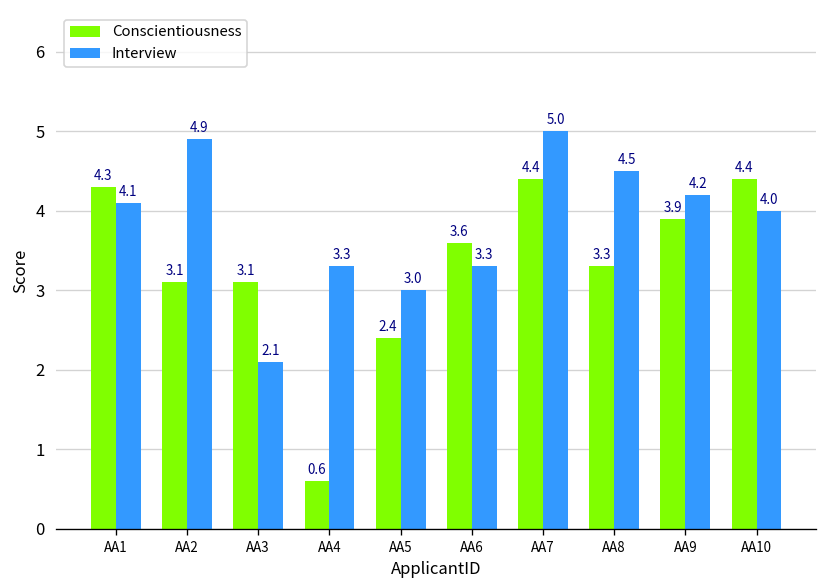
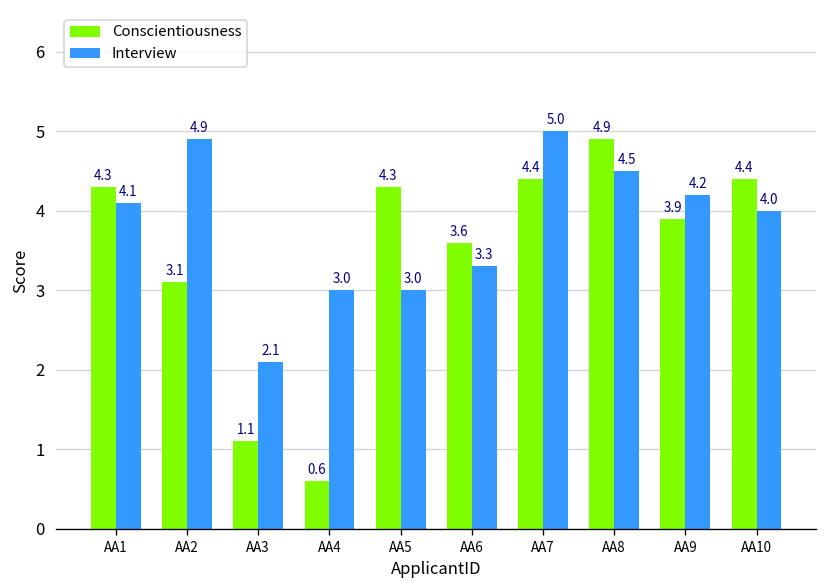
Conscientiousness, AA3: 3.1 -> 1.1
Interview, AA4: 3.3 -> 3.0
Conscientiousness, AA5: 2.4 -> 4.3
Conscientiousness, AA8: 3.3 -> 4.9
